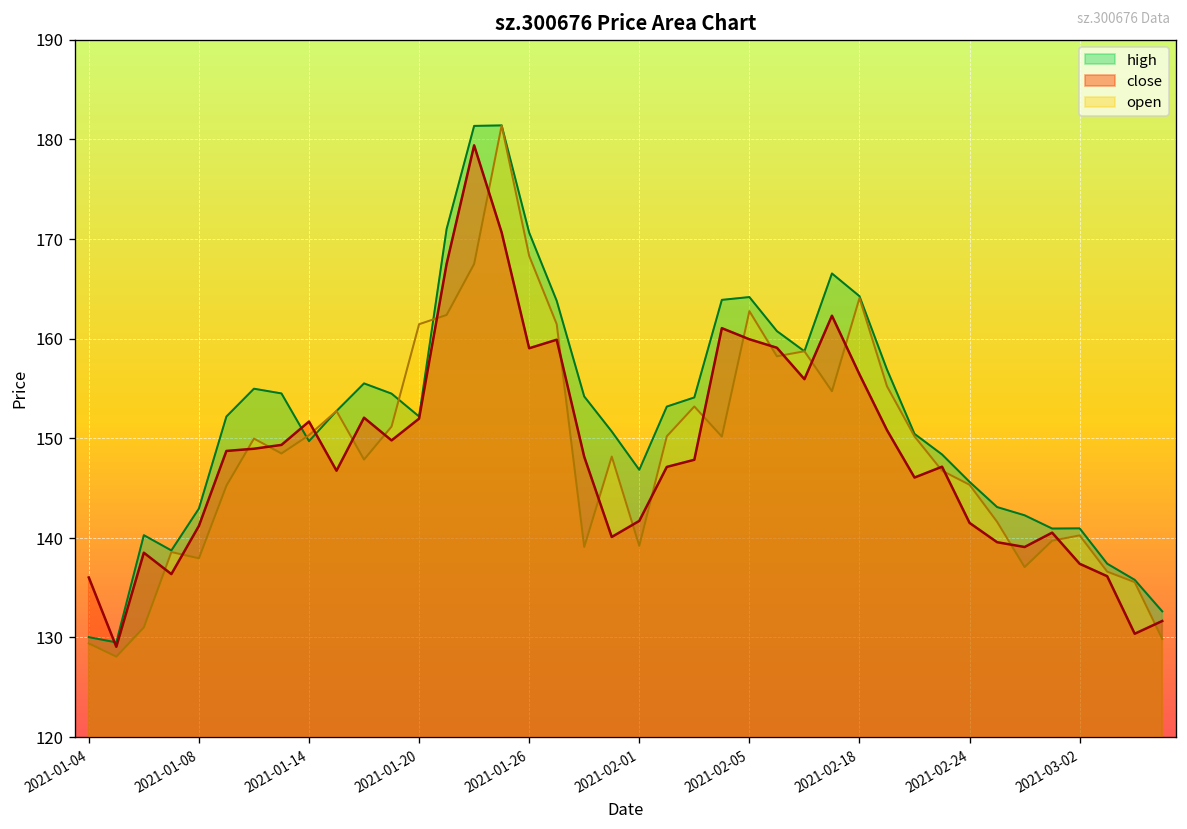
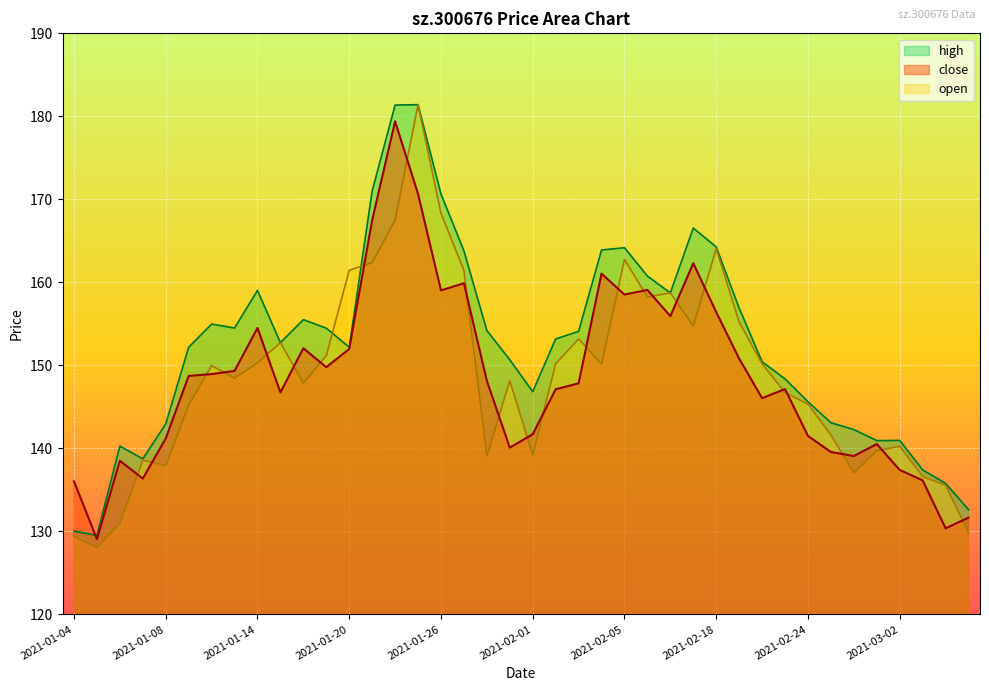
high, 2021-01-14: 150 -> 159
close, 2021-01-14: 152 -> 155
close, 2021-02-05: 160 -> 159
